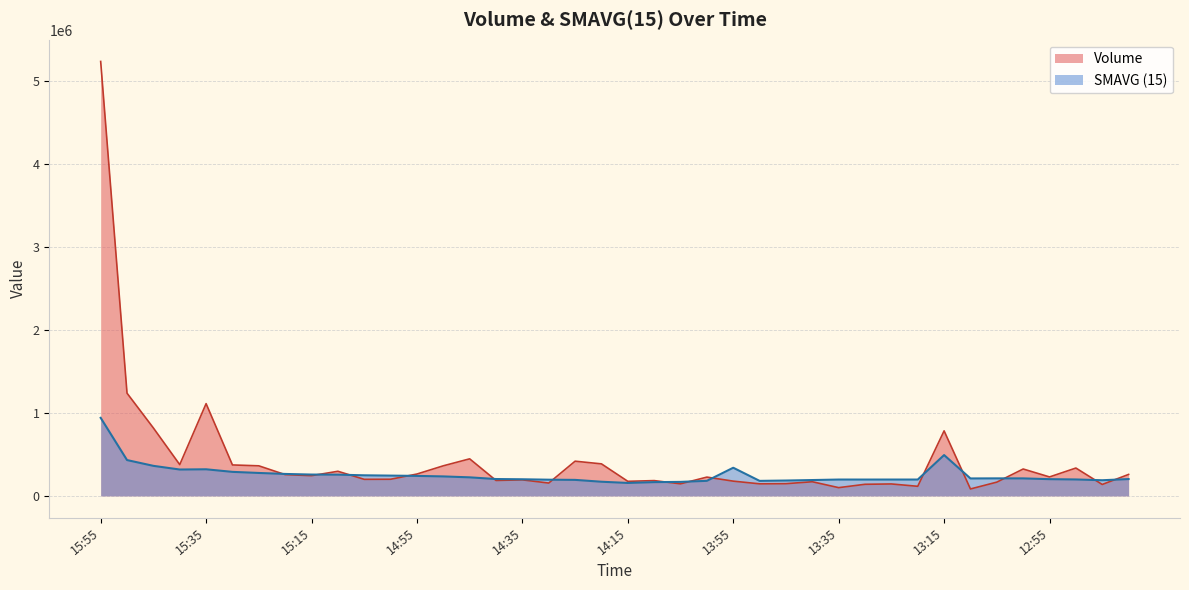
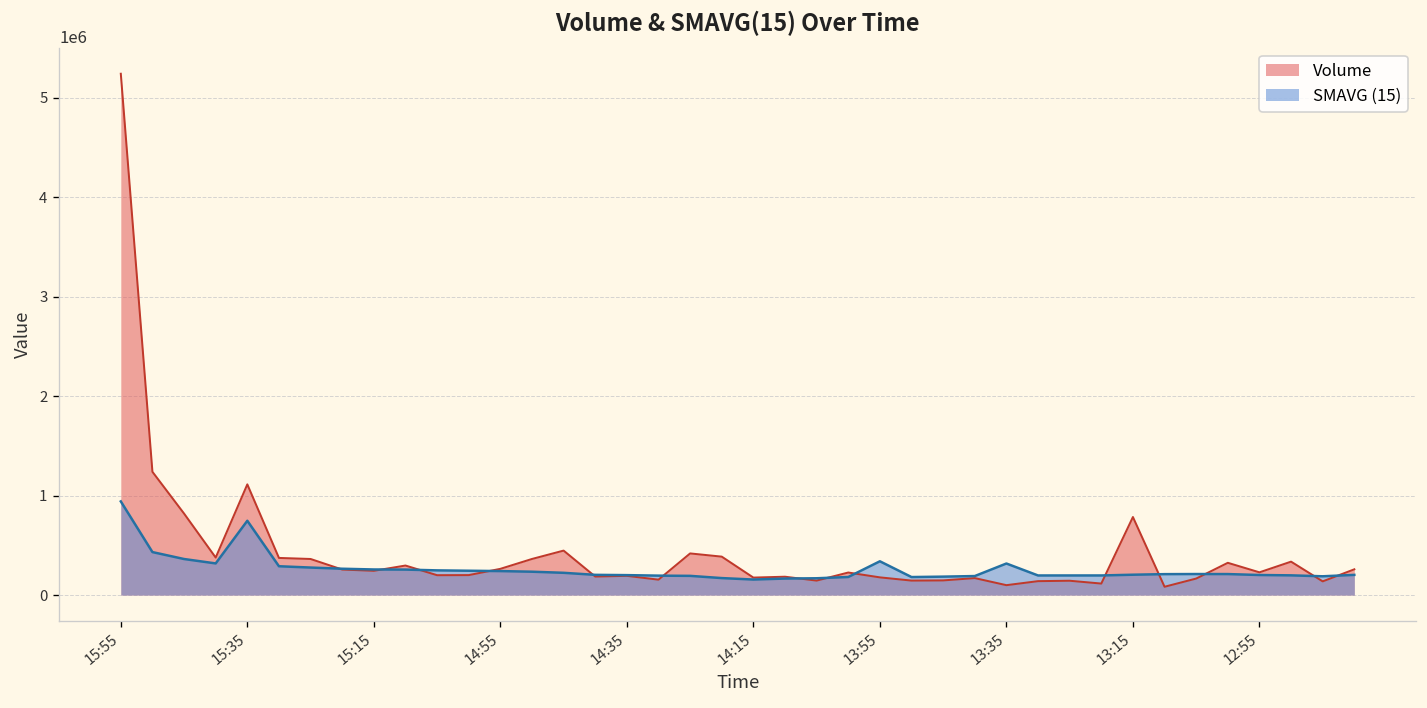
SMAVG (15), 15:35: 300000 -> 700000
SMAVG (15), 13:35: 200000 -> 300000
SMAVG (15), 13:15: 500000 -> 200000
